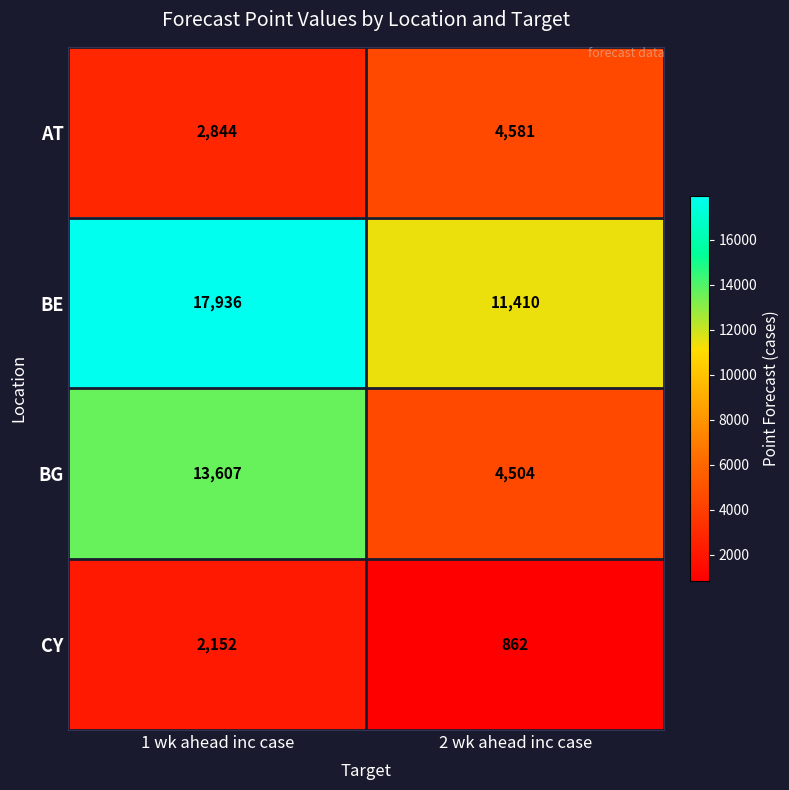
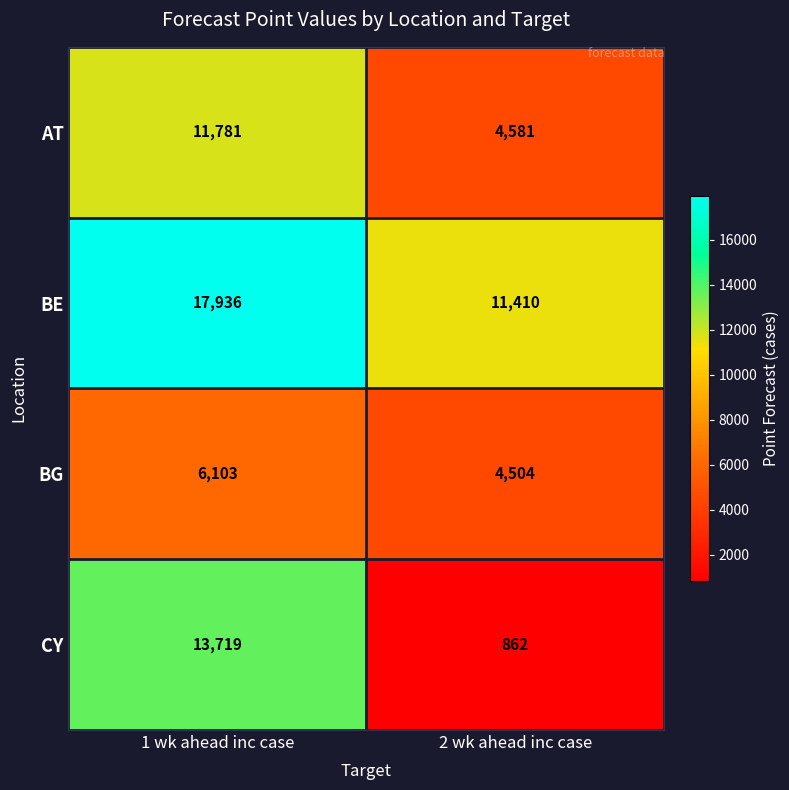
AT, 1 wk ahead inc case: 2,844 -> 11,781
BG, 1 wk ahead inc case: 13,607 -> 6,103
CY, 1 wk ahead inc case: 2,152 -> 13,719
